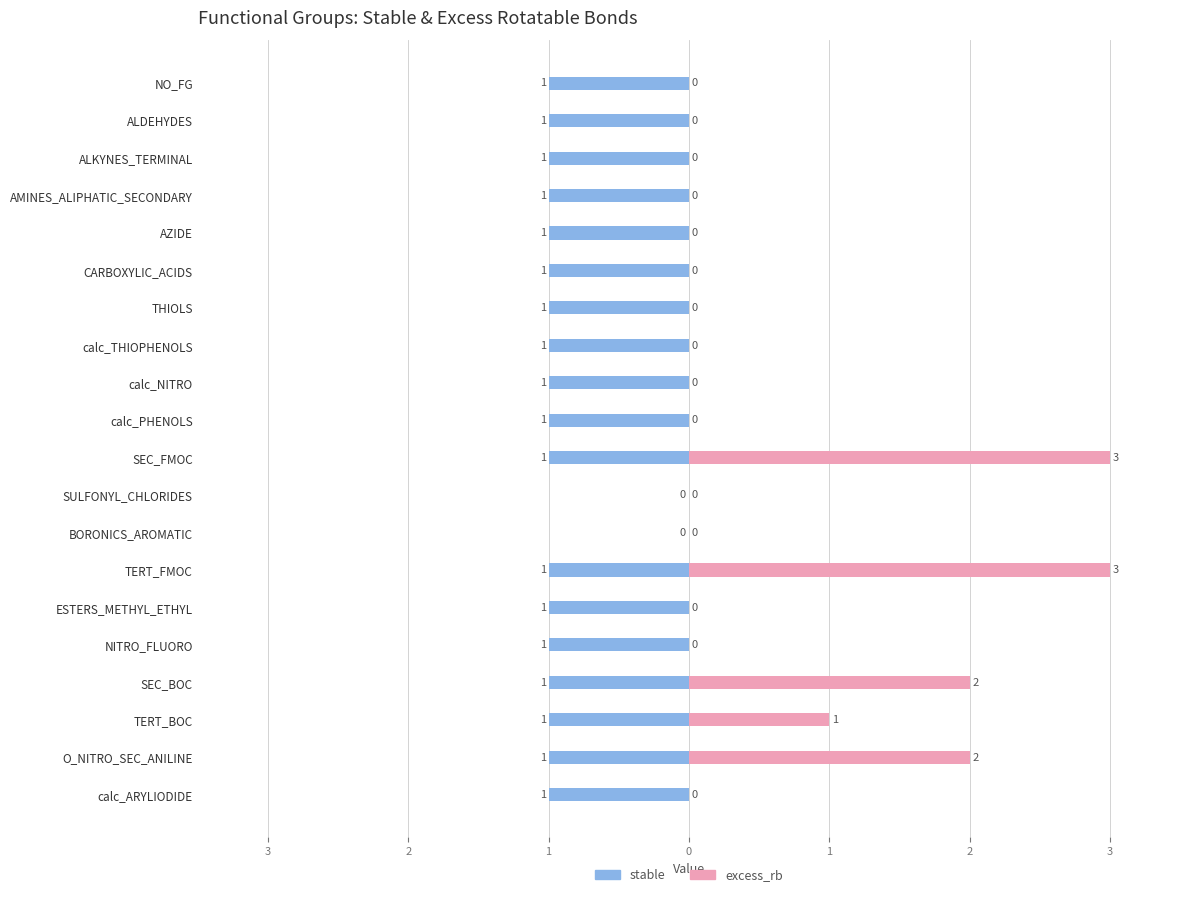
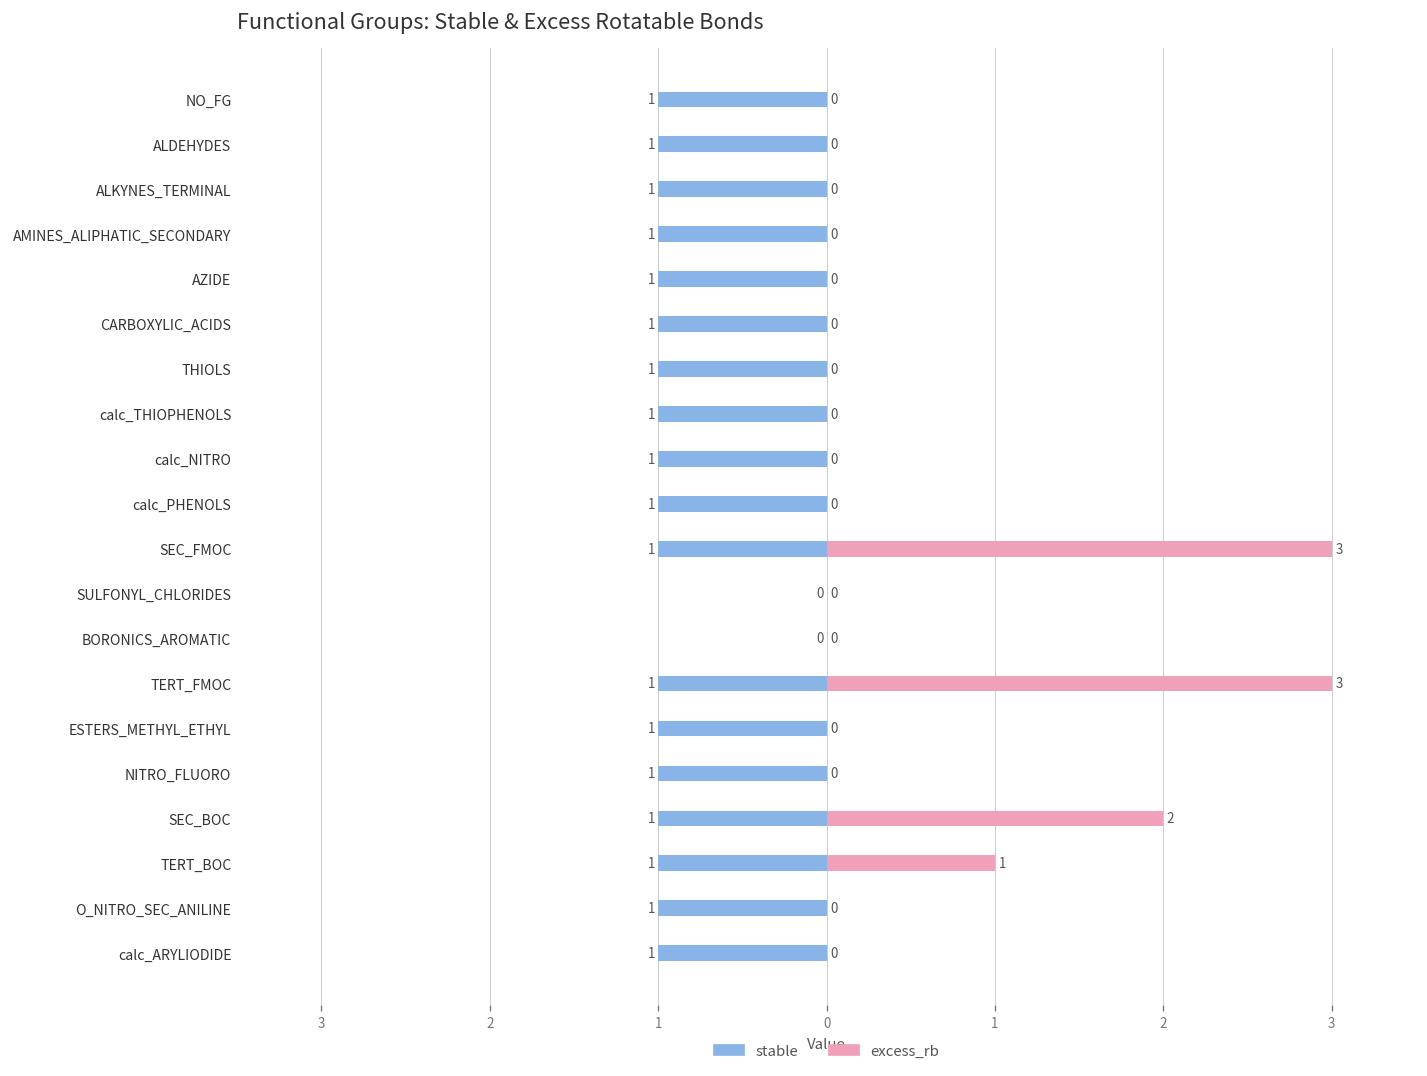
excess_rb, O_NITRO_SEC_ANILINE: 2 -> 0
